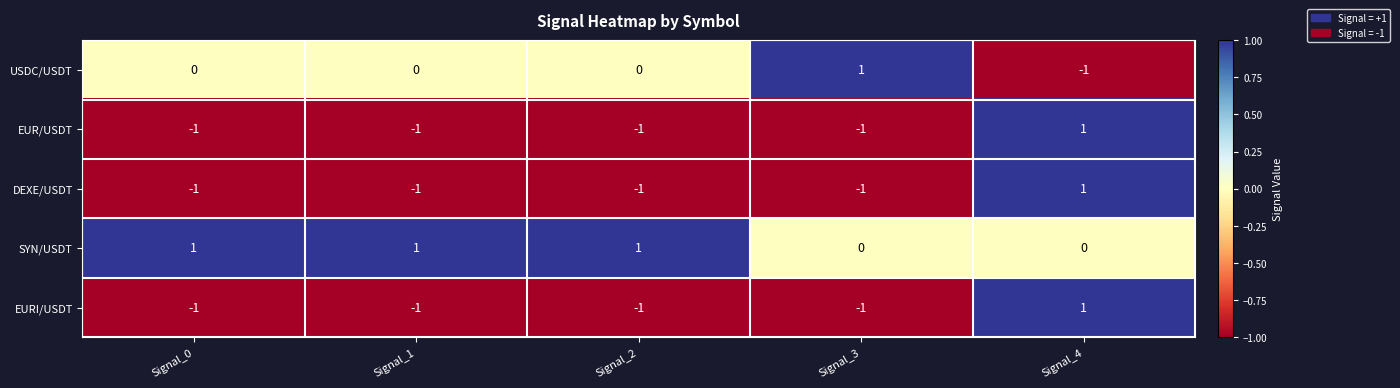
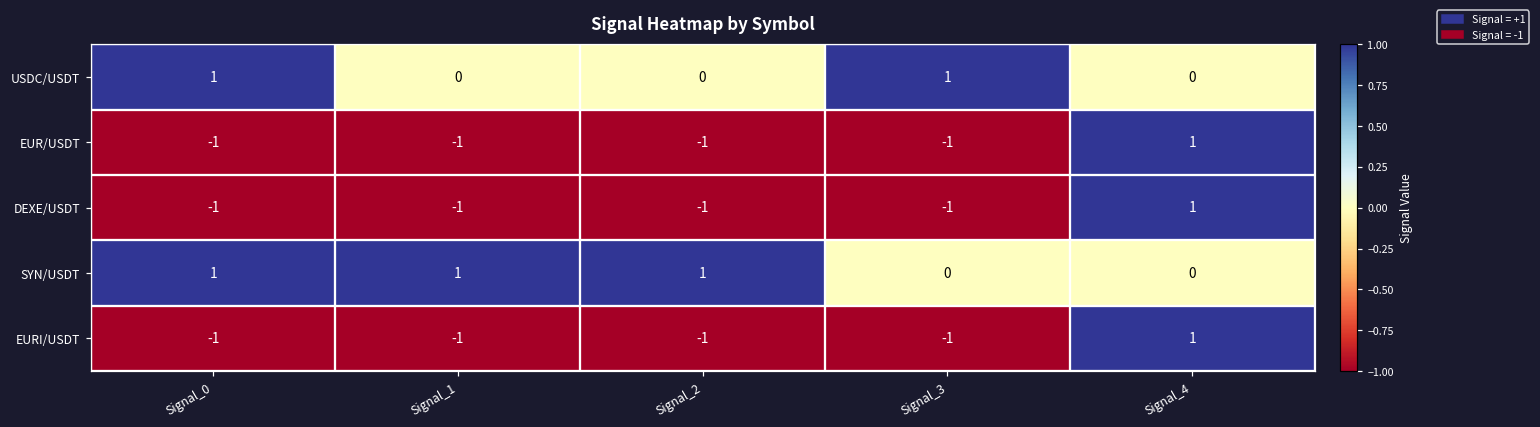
USDC/USDT, Signal_0: 0 -> 1
USDC/USDT, Signal_4: -1 -> 0
